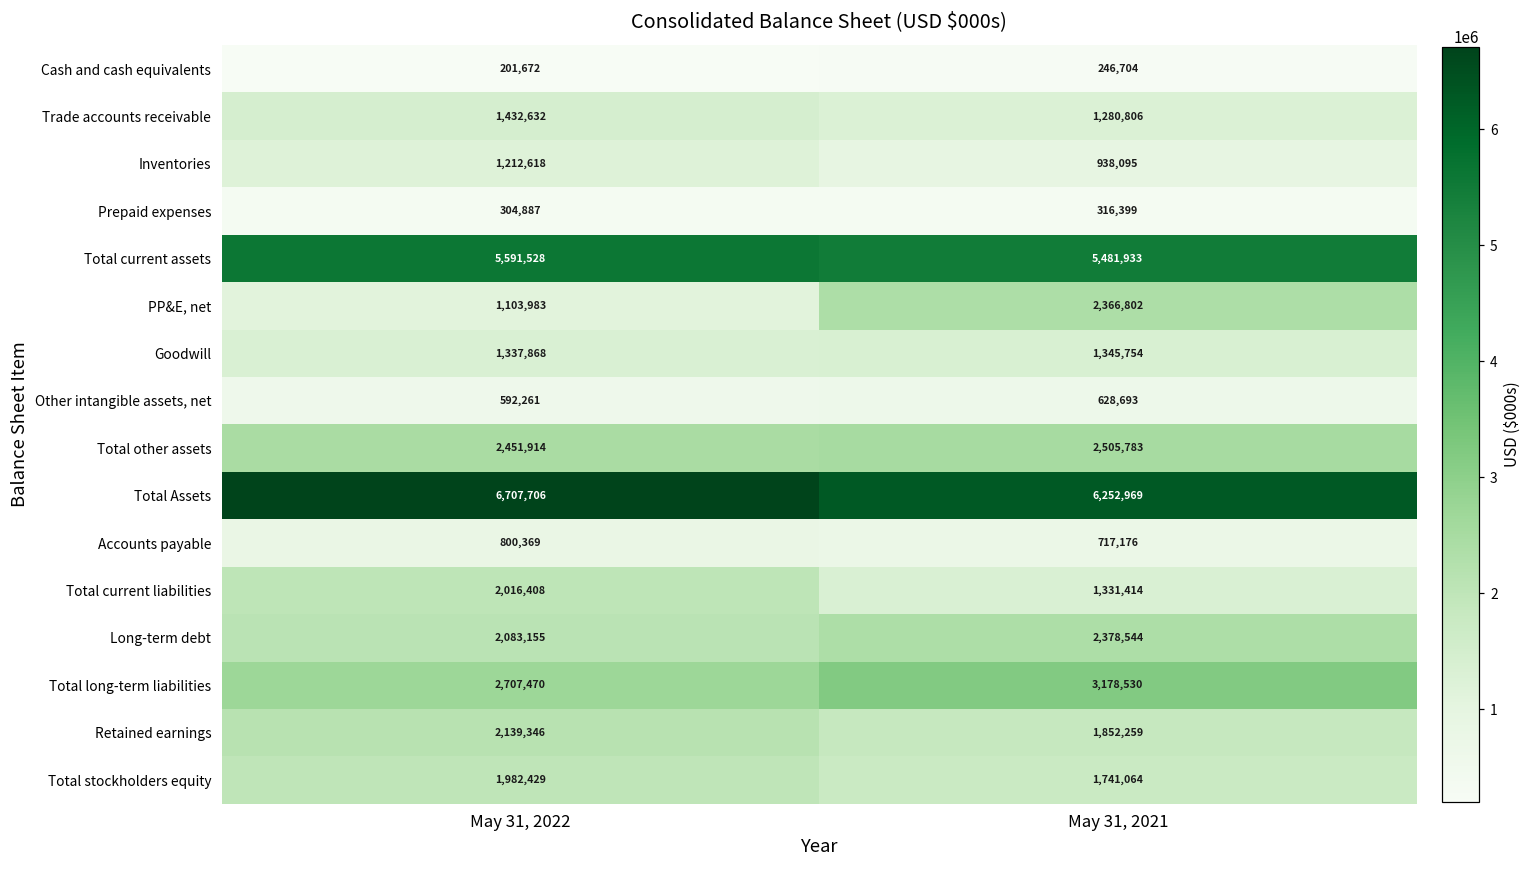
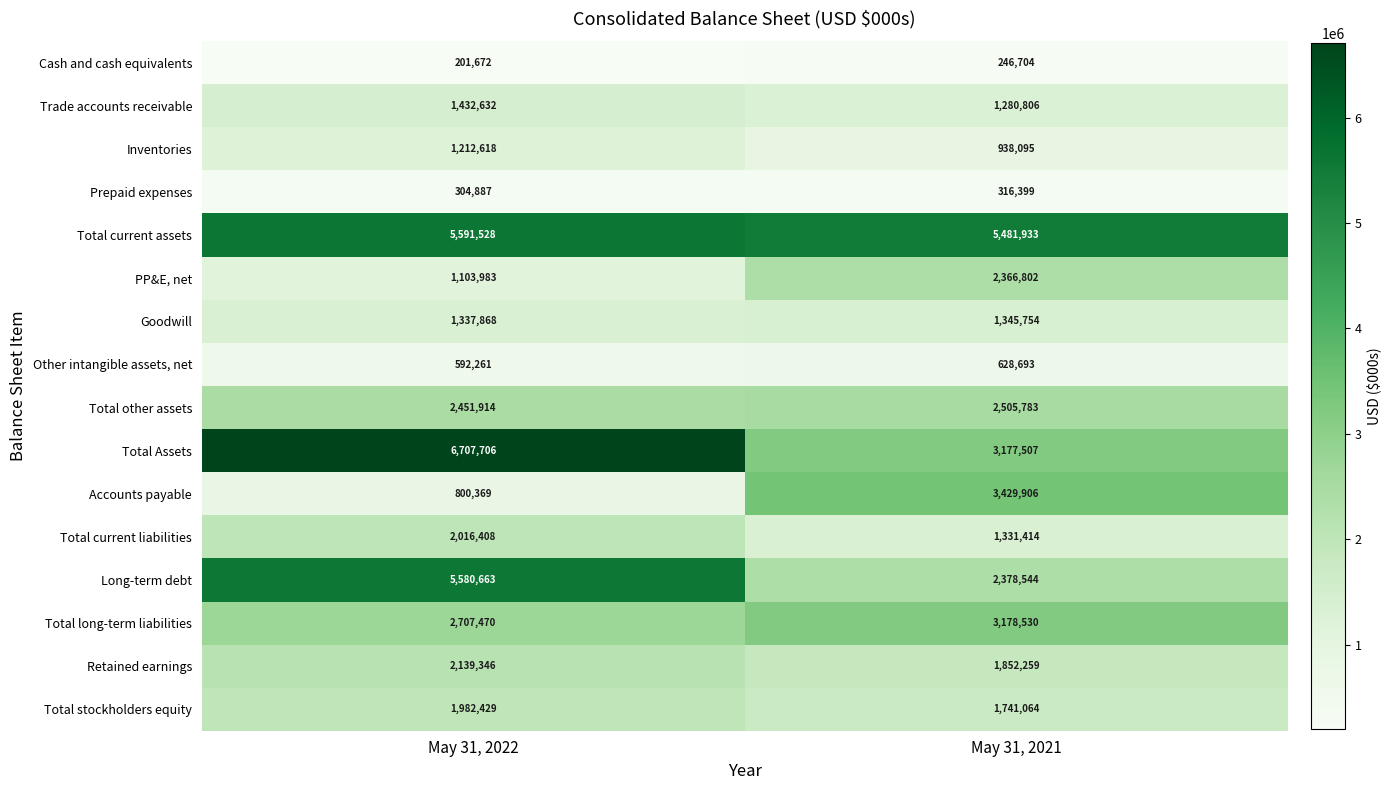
Total Assets, May 31, 2021: 6,252,969 -> 3,177,507
Accounts payable, May 31, 2021: 717,176 -> 3,429,906
Long-term debt, May 31, 2022: 2,083,155 -> 5,580,663
